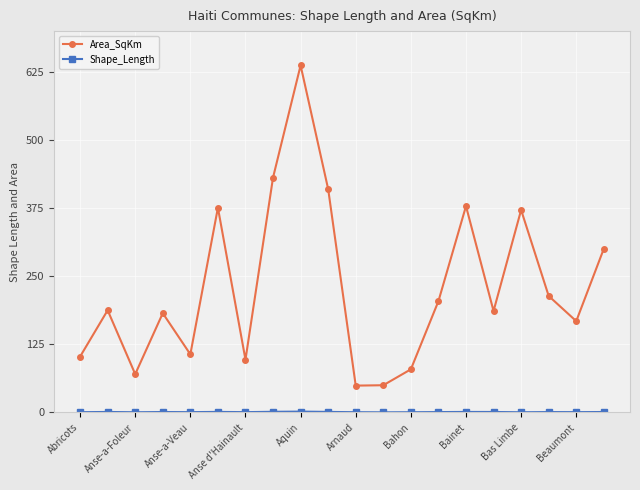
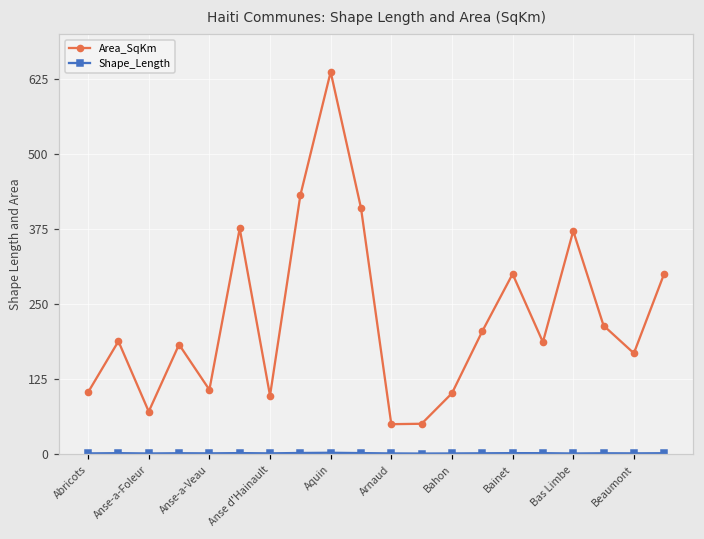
Area_SqKm, Bahon: 80 -> 100
Area_SqKm, Bainet: 380 -> 300
